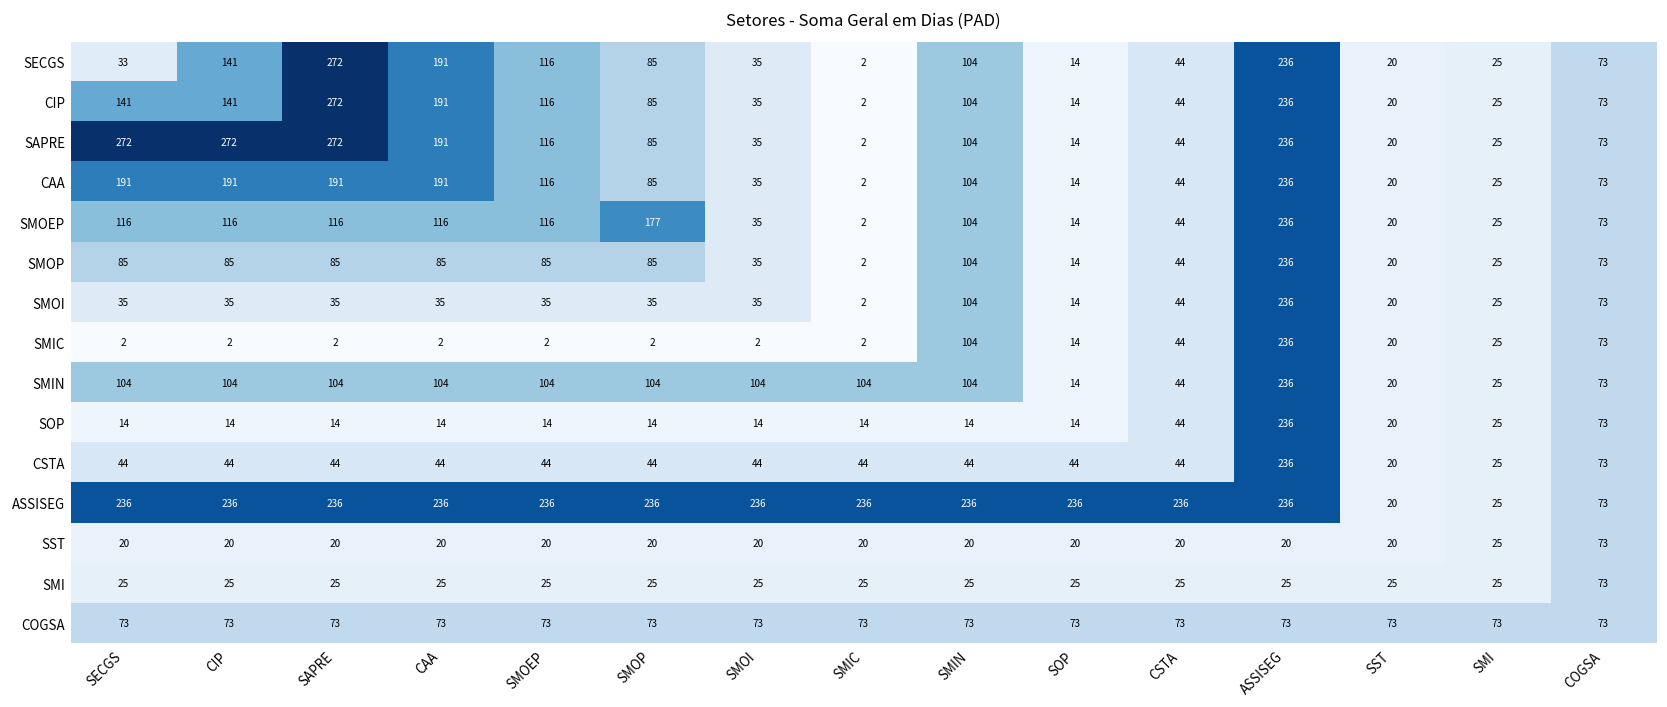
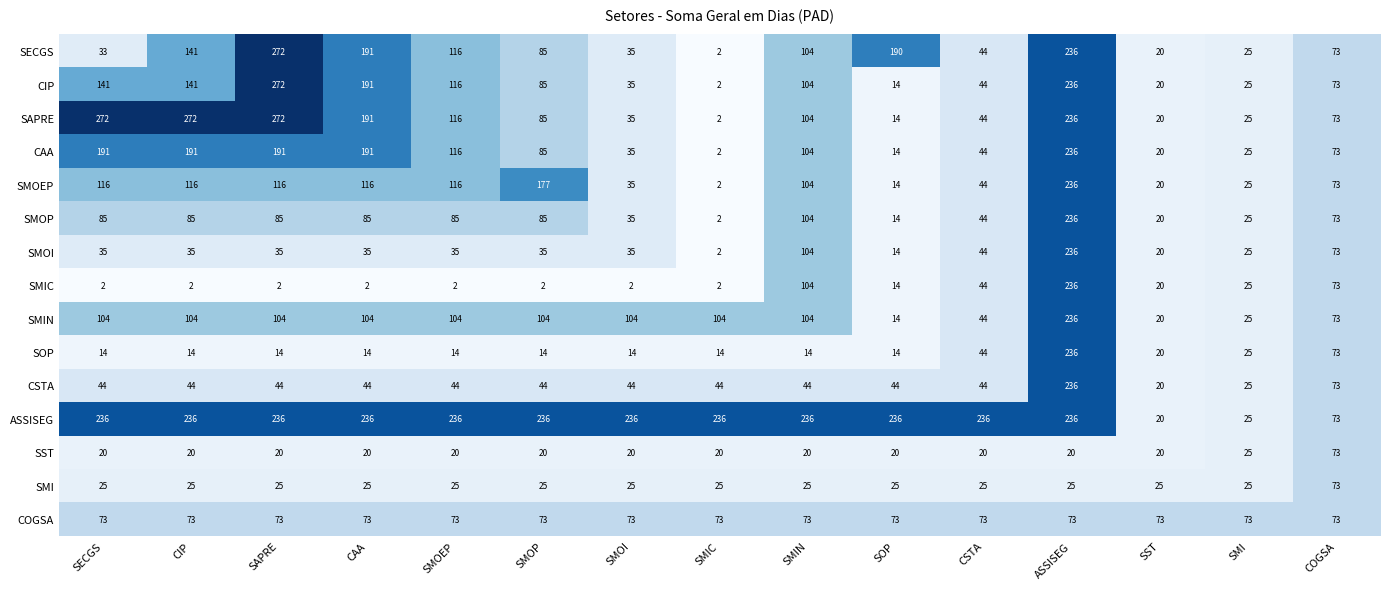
SECGS, SOP: 14 -> 190
